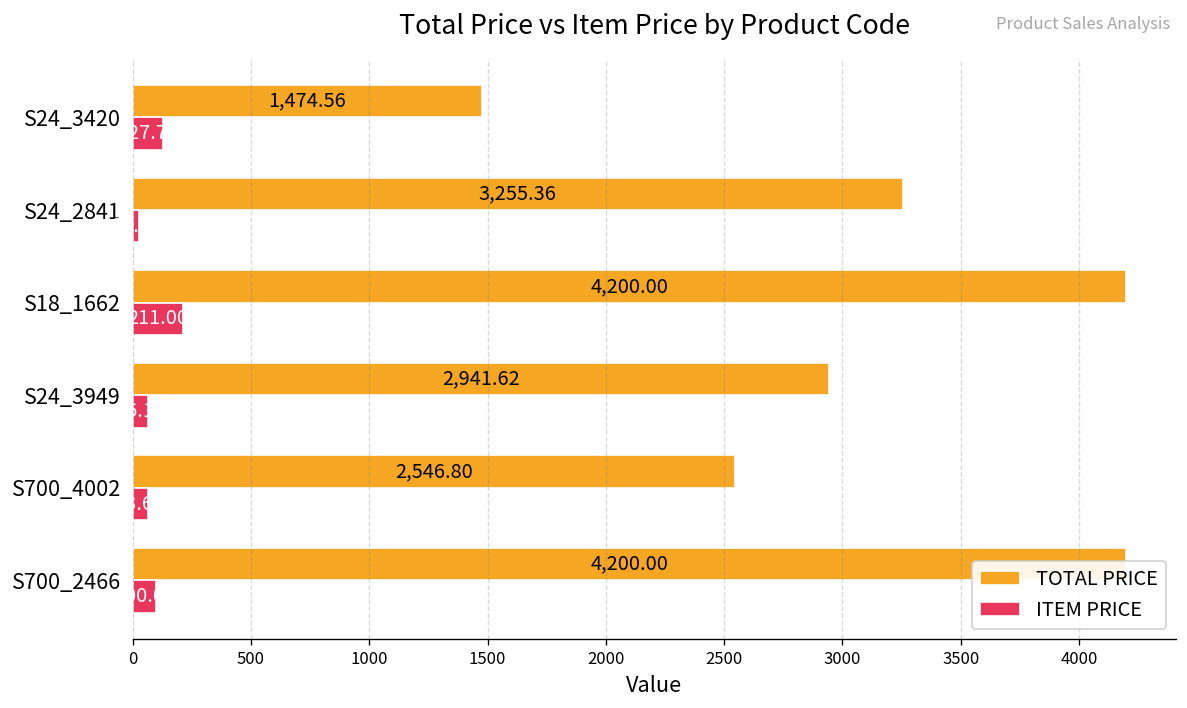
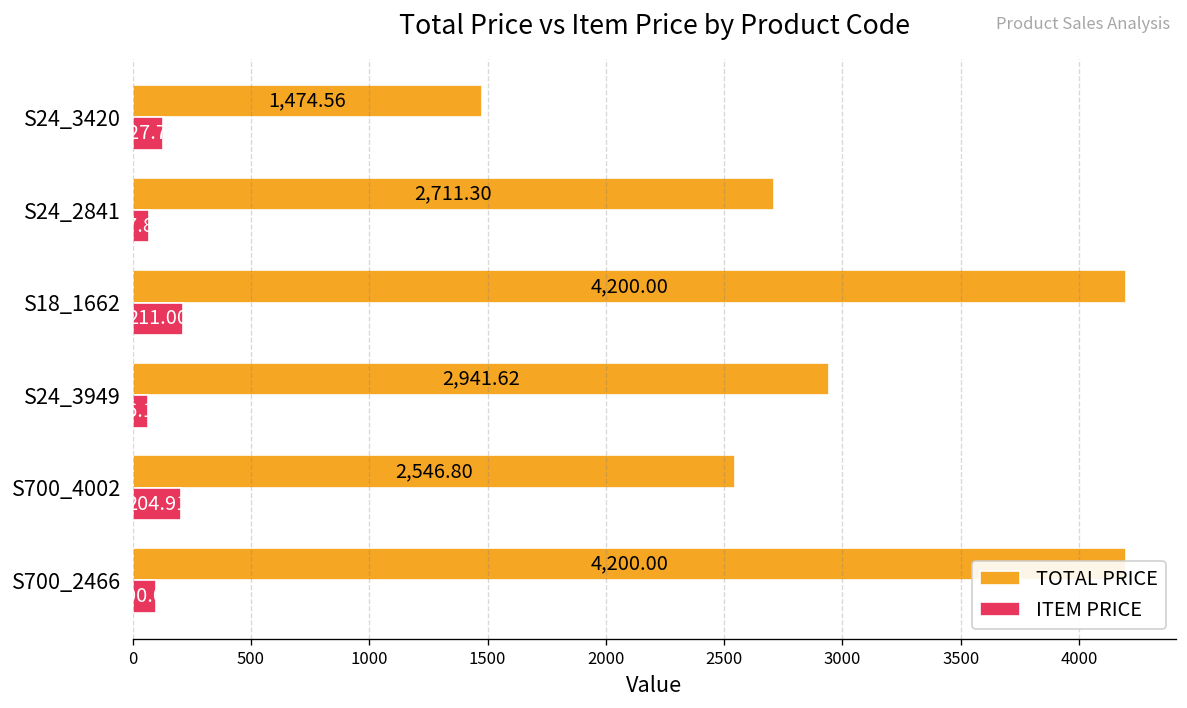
TOTAL PRICE, S24_2841: 3,255.36 -> 2,711.30
ITEM PRICE, S24_2841: 30 -> 70
ITEM PRICE, S700_4002: 60 -> 200
